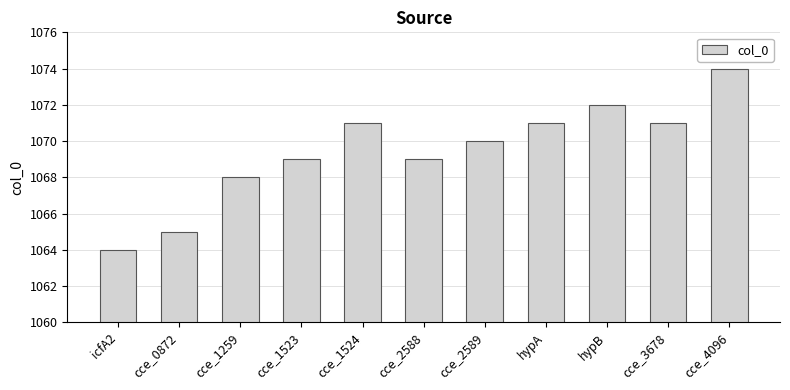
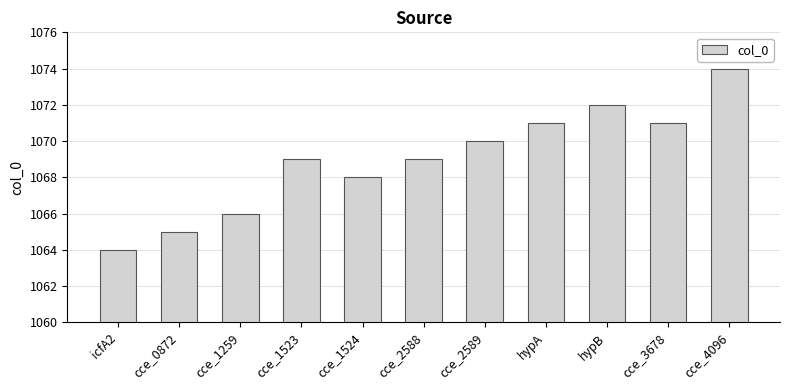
cce_1259: 1068 -> 1066
cce_1524: 1071 -> 1068
